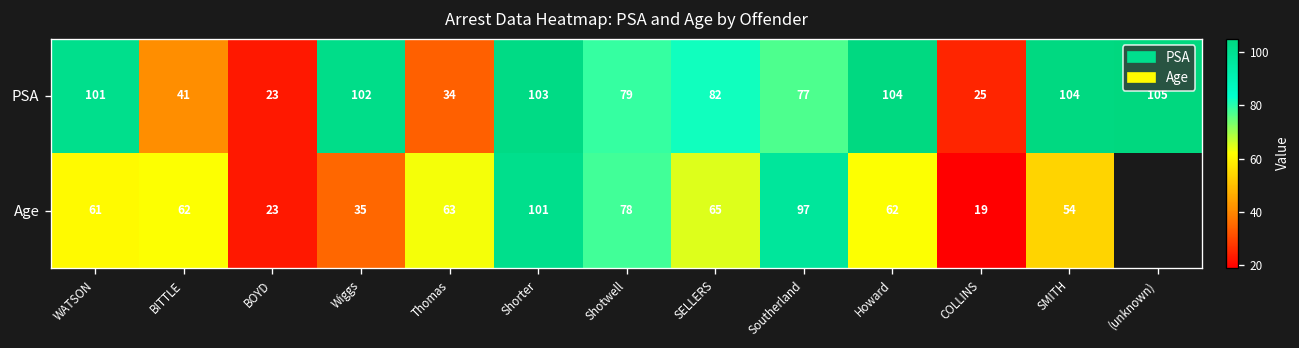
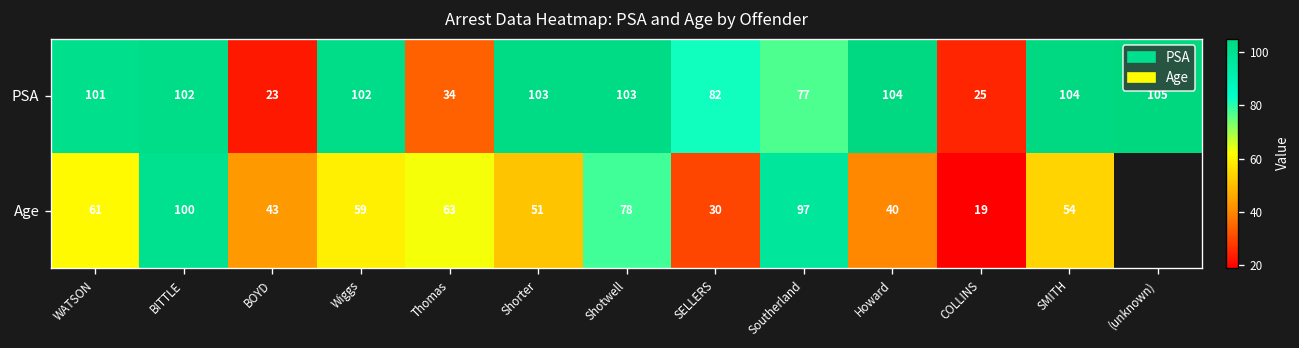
PSA, BITTLE: 41 -> 102
PSA, Shotwell: 79 -> 103
Age, BITTLE: 62 -> 100
Age, BOYD: 23 -> 43
Age, Wiggs: 35 -> 59
Age, Shorter: 101 -> 51
Age, SELLERS: 65 -> 30
Age, Howard: 62 -> 40
